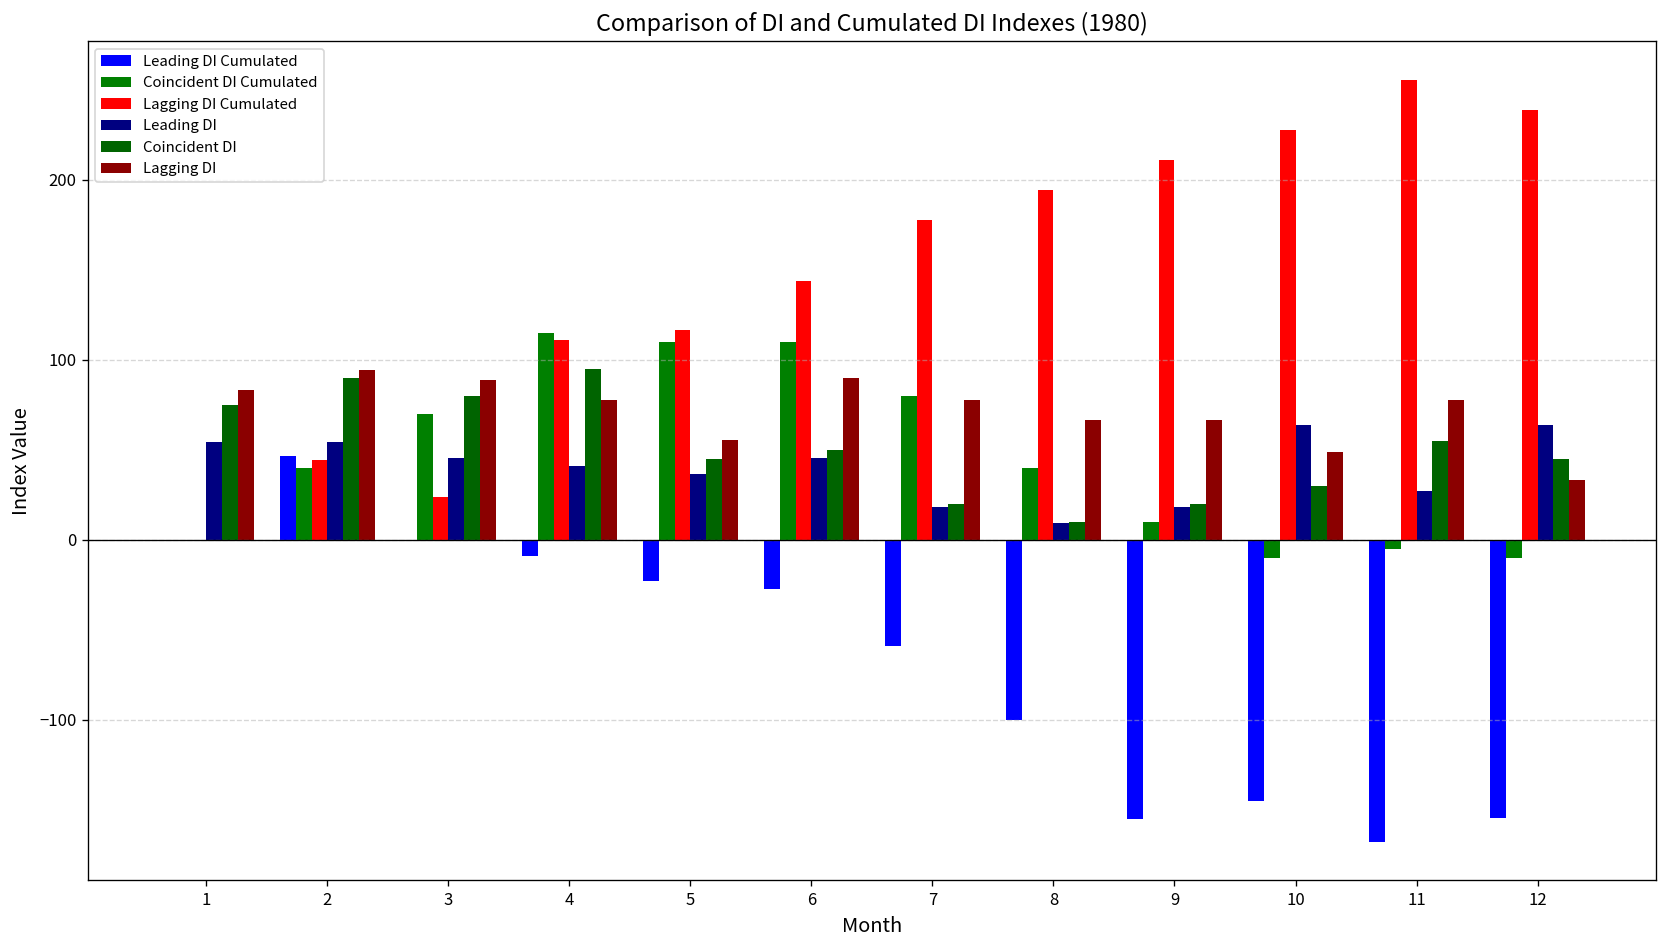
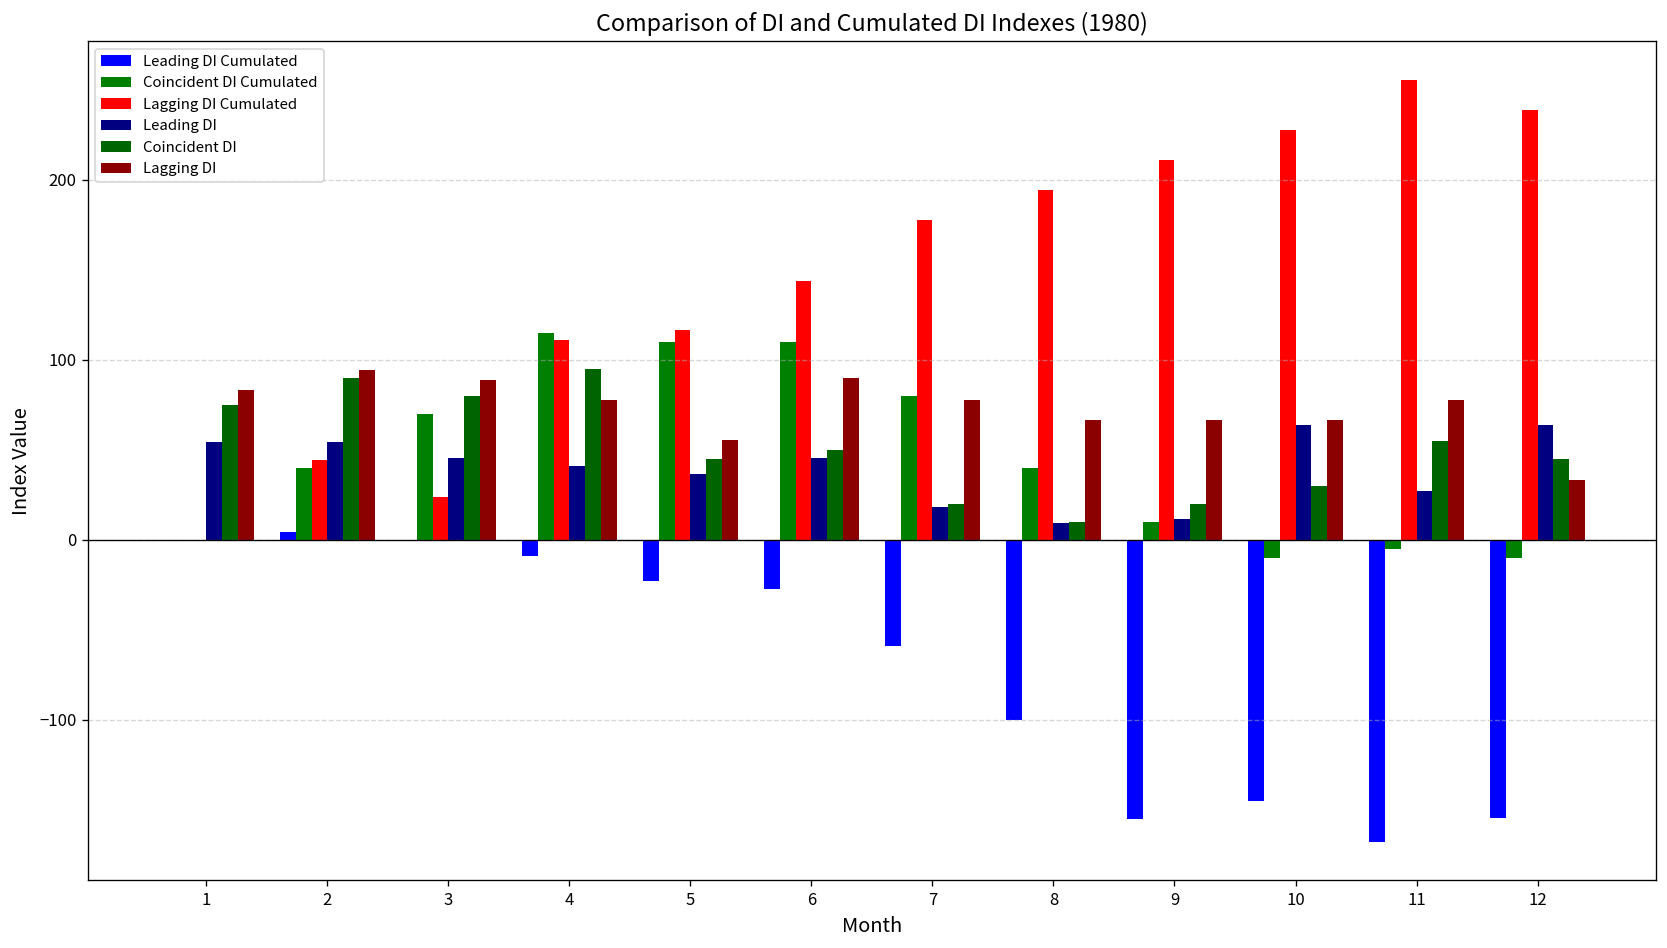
Leading DI Cumulated, 2: 47 -> 5
Leading DI, 9: 18 -> 12
Lagging DI, 10: 49 -> 67
